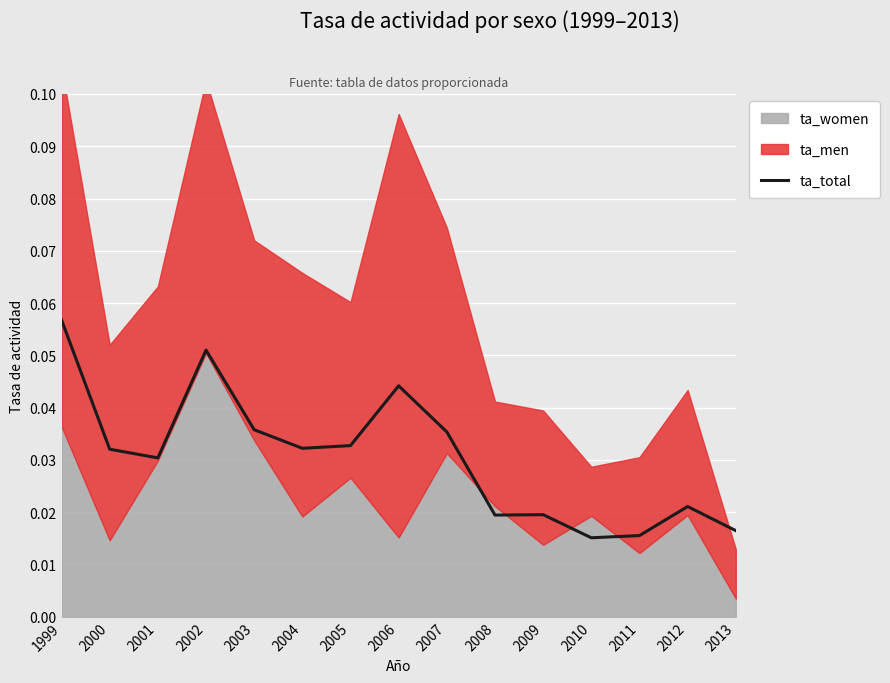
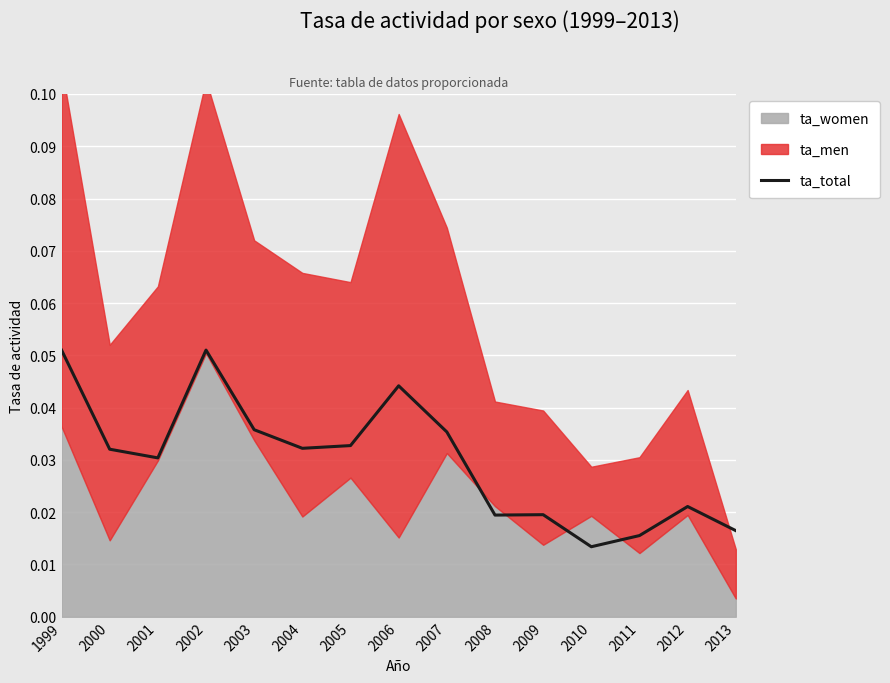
ta_total, 1999: 0.057 -> 0.051
ta_men, 2005: 0.034 -> 0.037
ta_total, 2010: 0.015 -> 0.013
